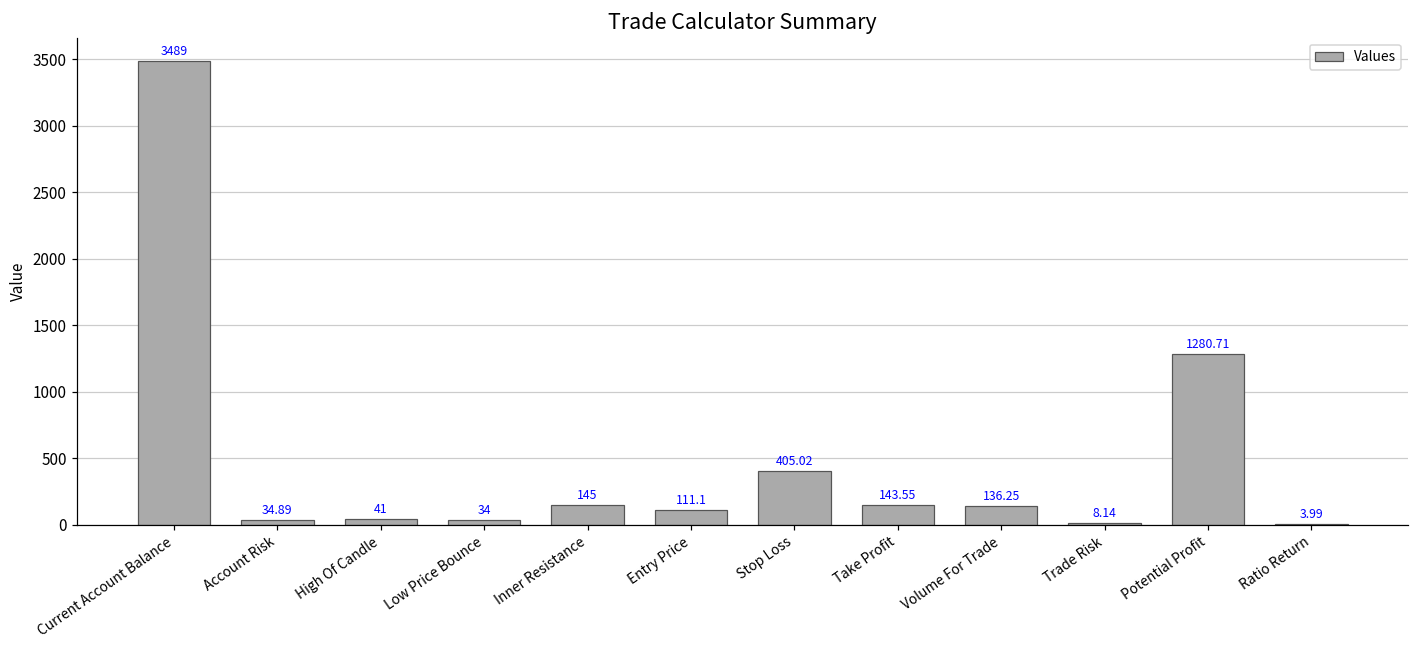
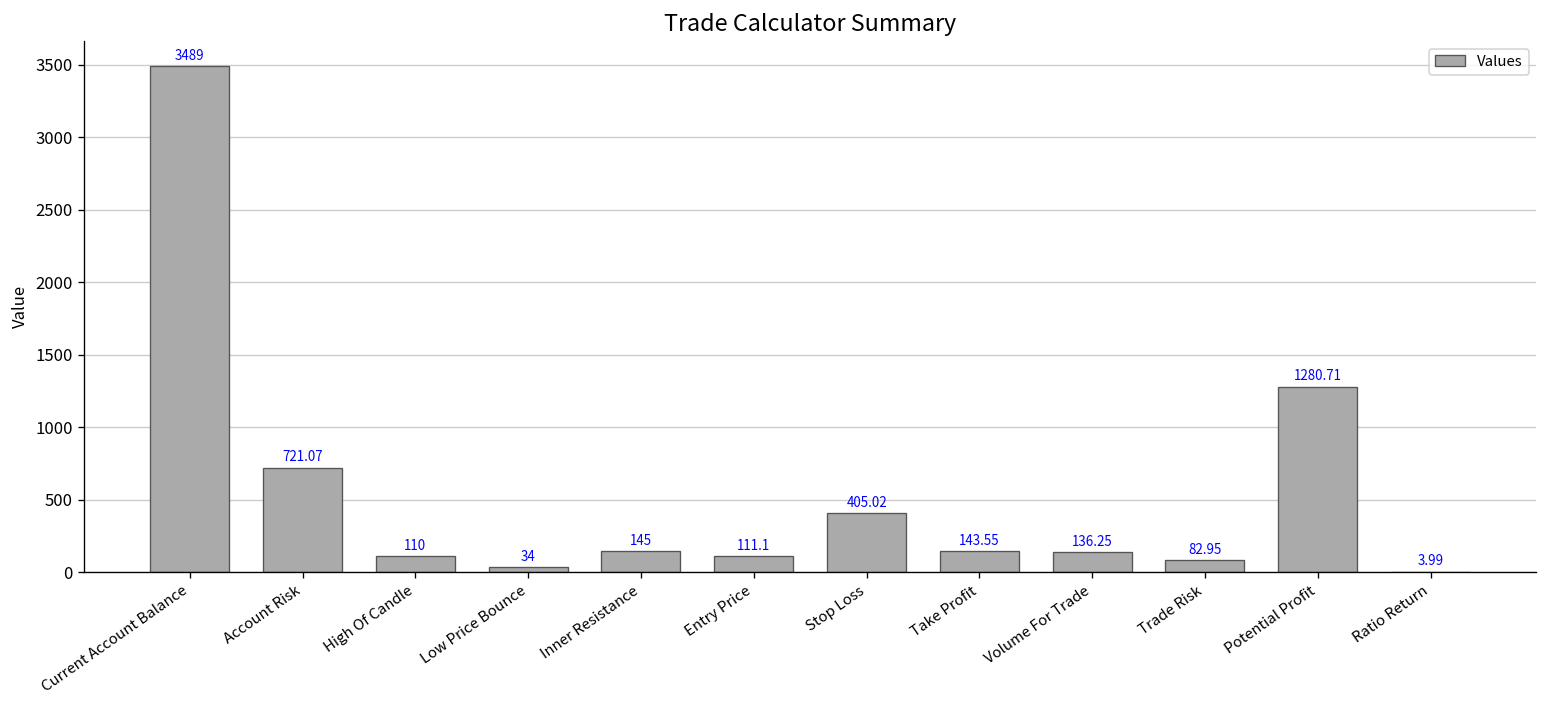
Account Risk: 34.89 -> 721.07
High Of Candle: 41 -> 110
Trade Risk: 8.14 -> 82.95
